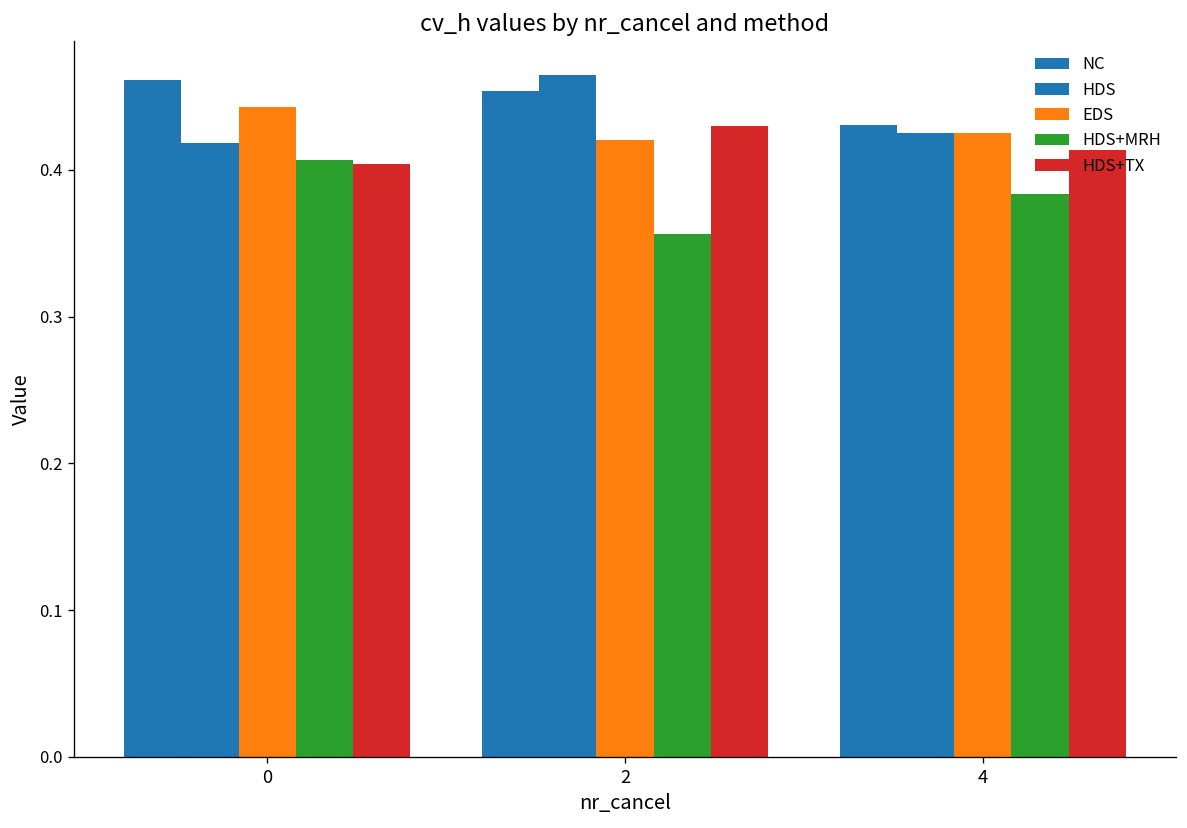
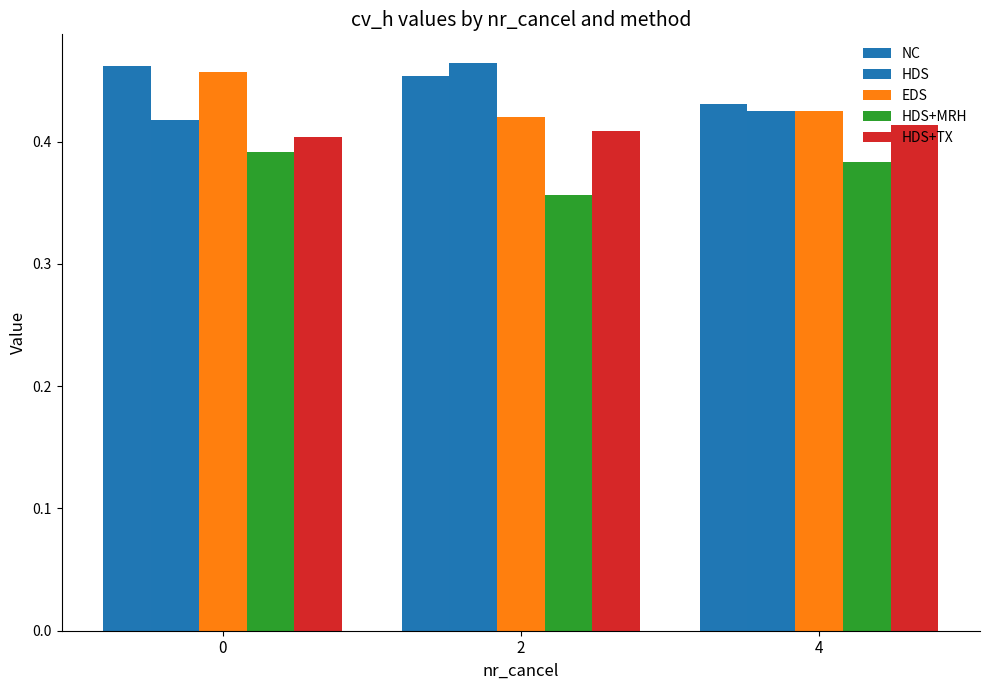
EDS, 0: 0.443 -> 0.457
HDS+MRH, 0: 0.407 -> 0.392
HDS+TX, 2: 0.430 -> 0.408
